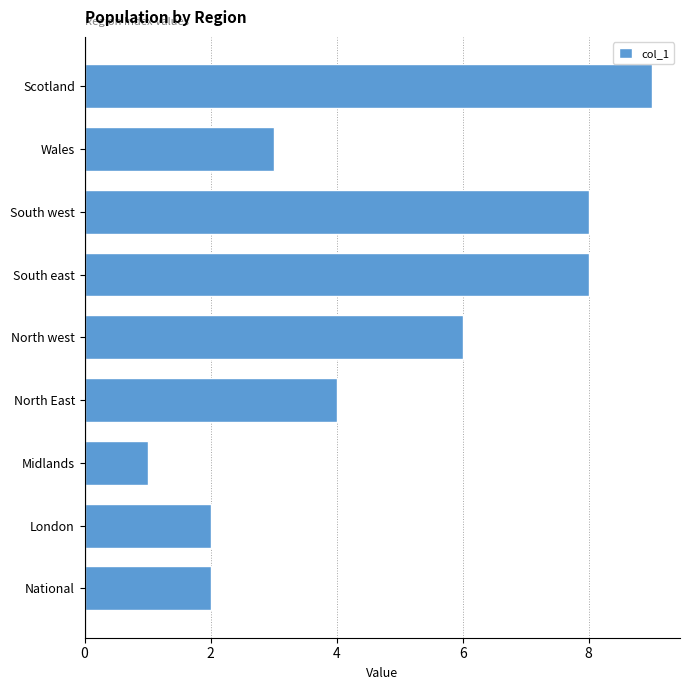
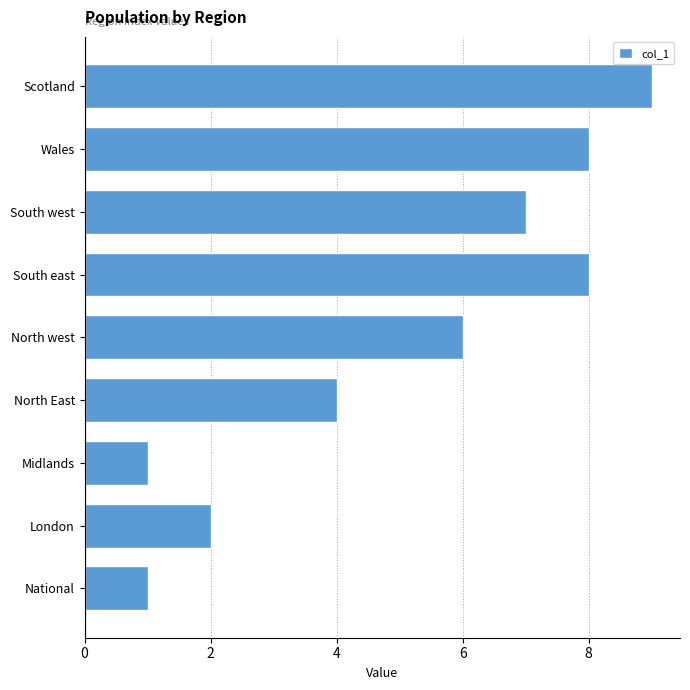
Wales: 3 -> 8
South west: 8 -> 7
National: 2 -> 1
